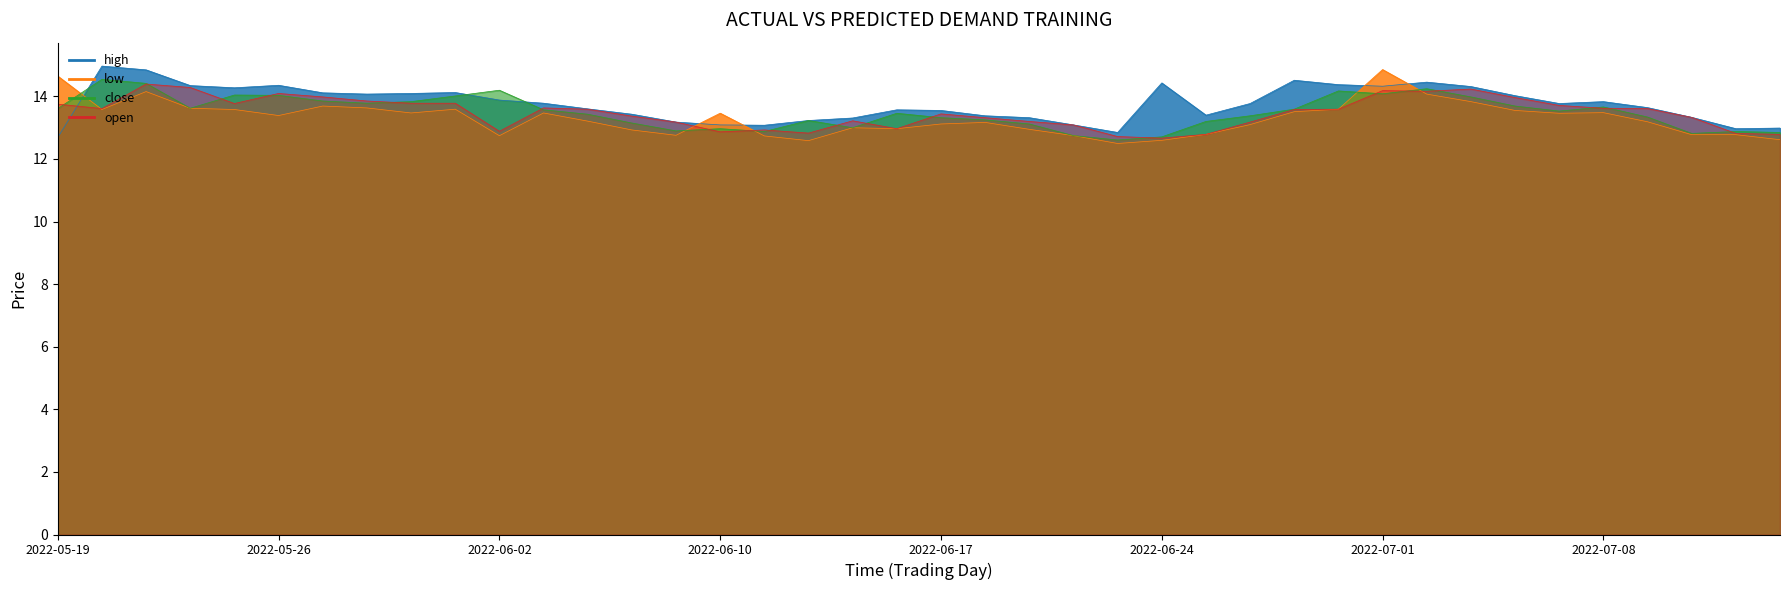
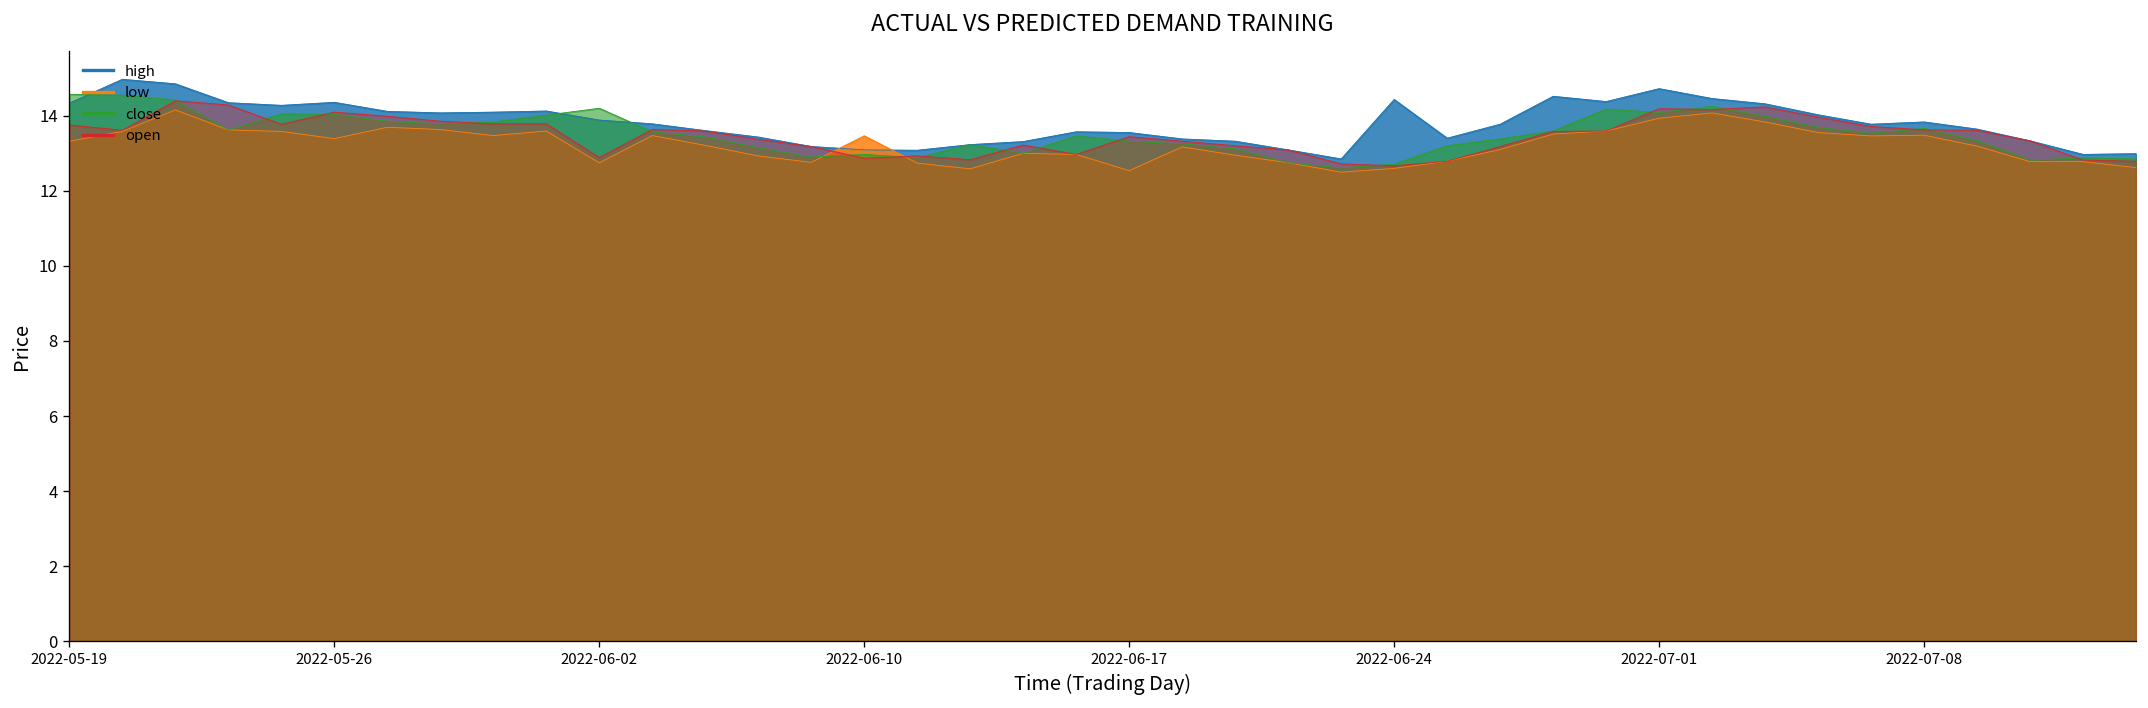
high, 2022-05-19: 12.7 -> 14.3
low, 2022-05-19: 14.6 -> 13.3
close, 2022-05-19: 13.6 -> 14.6
low, 2022-06-17: 13.1 -> 12.5
high, 2022-07-01: 14.3 -> 14.7
low, 2022-07-01: 14.9 -> 13.9
